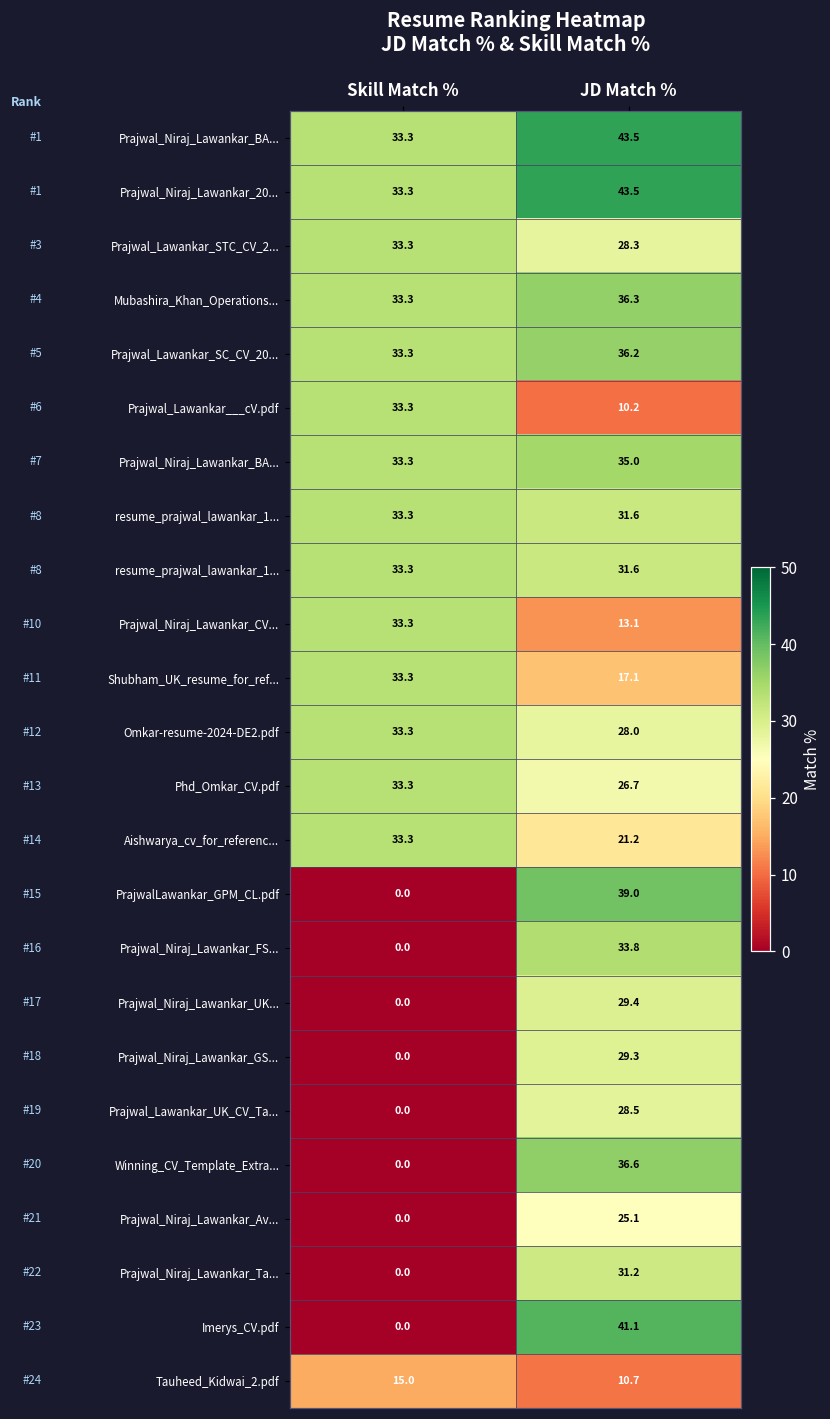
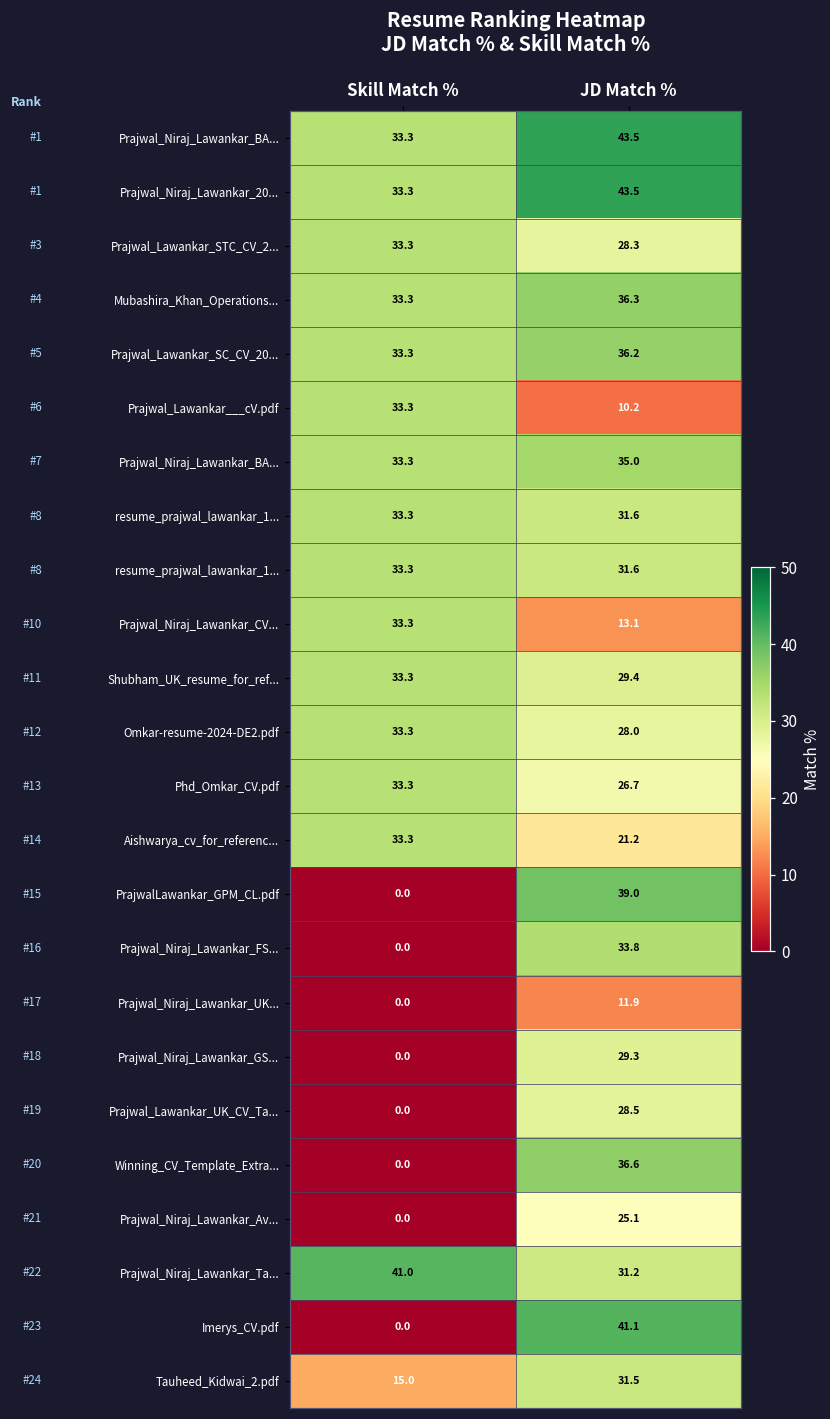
Shubham_UK_resume_for_ref..., JD Match %: 17.1 -> 29.4
Prajwal_Niraj_Lawankar_UK..., JD Match %: 29.4 -> 11.9
Prajwal_Niraj_Lawankar_Ta..., Skill Match %: 0.0 -> 41.0
Tauheed_Kidwai_2.pdf, JD Match %: 10.7 -> 31.5
